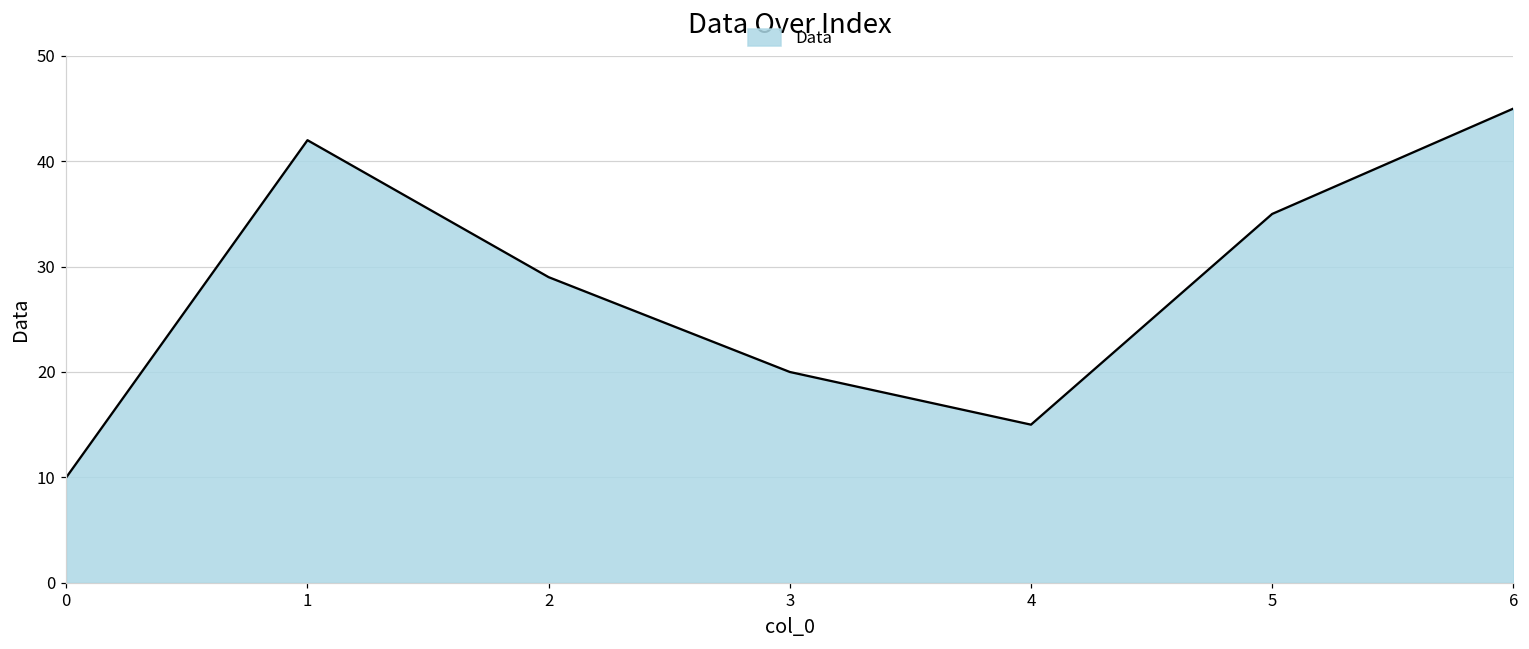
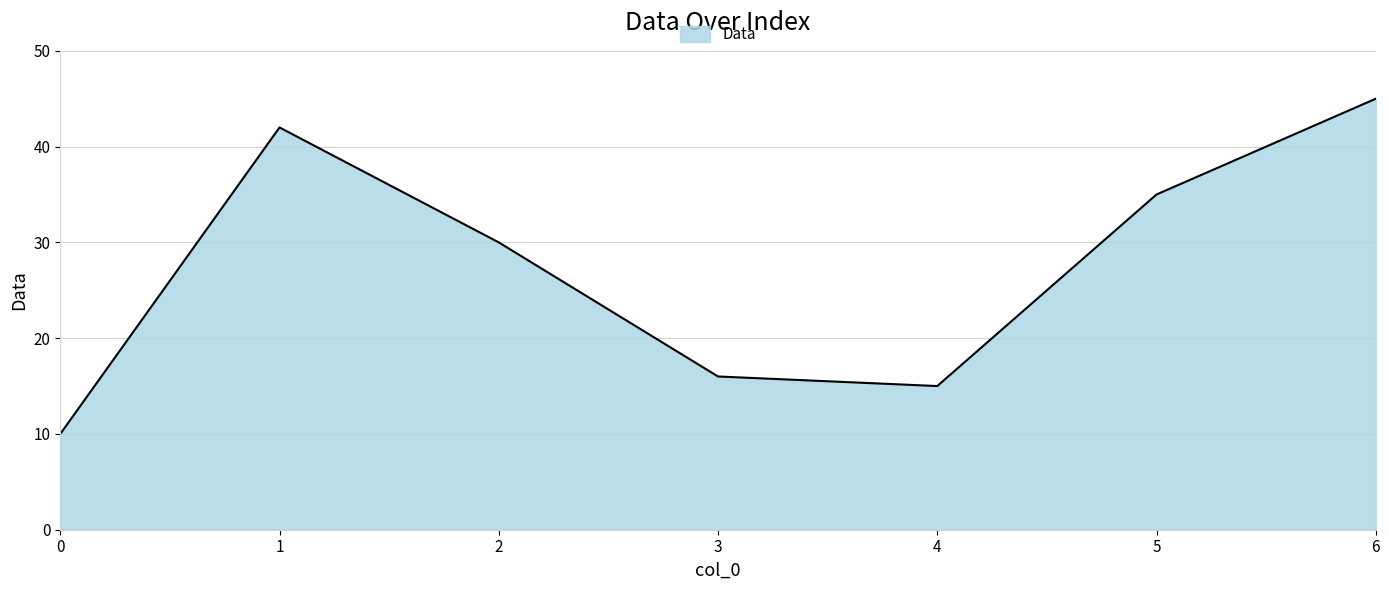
2: 29 -> 30
3: 20 -> 16
